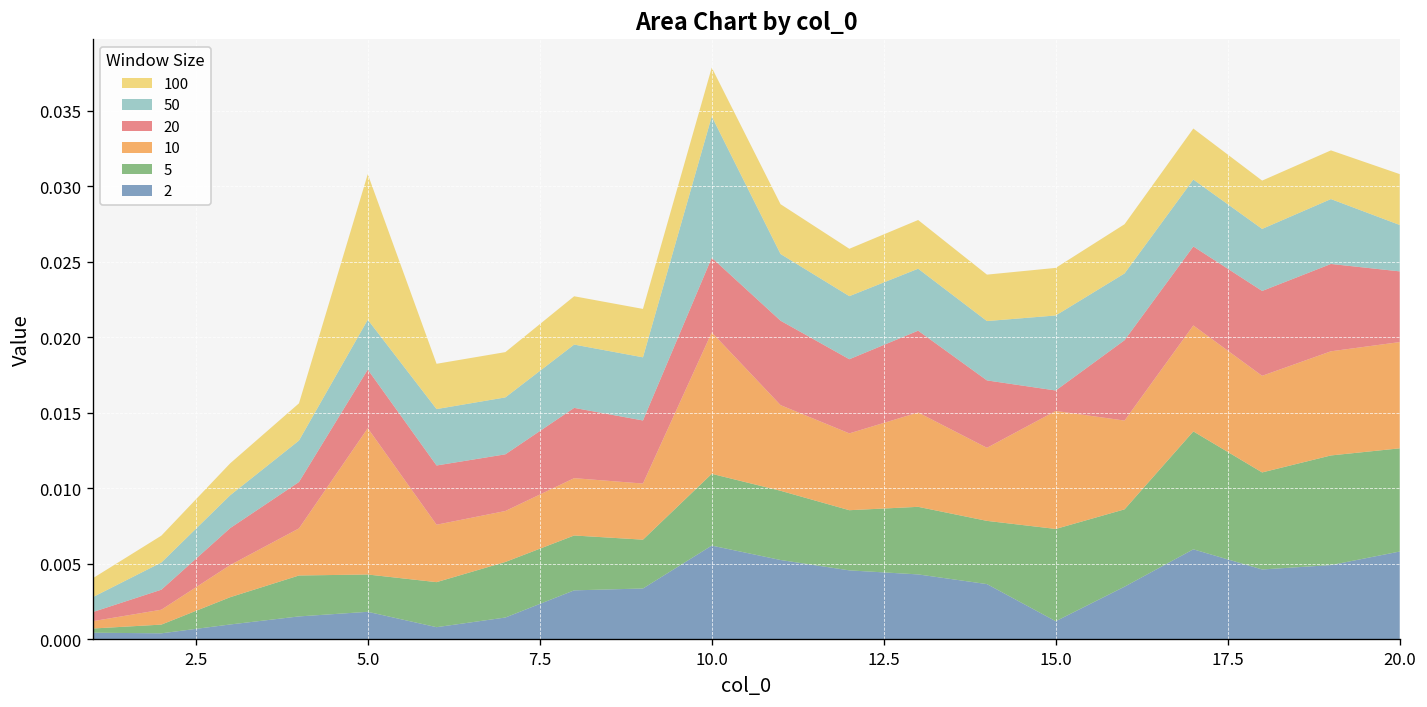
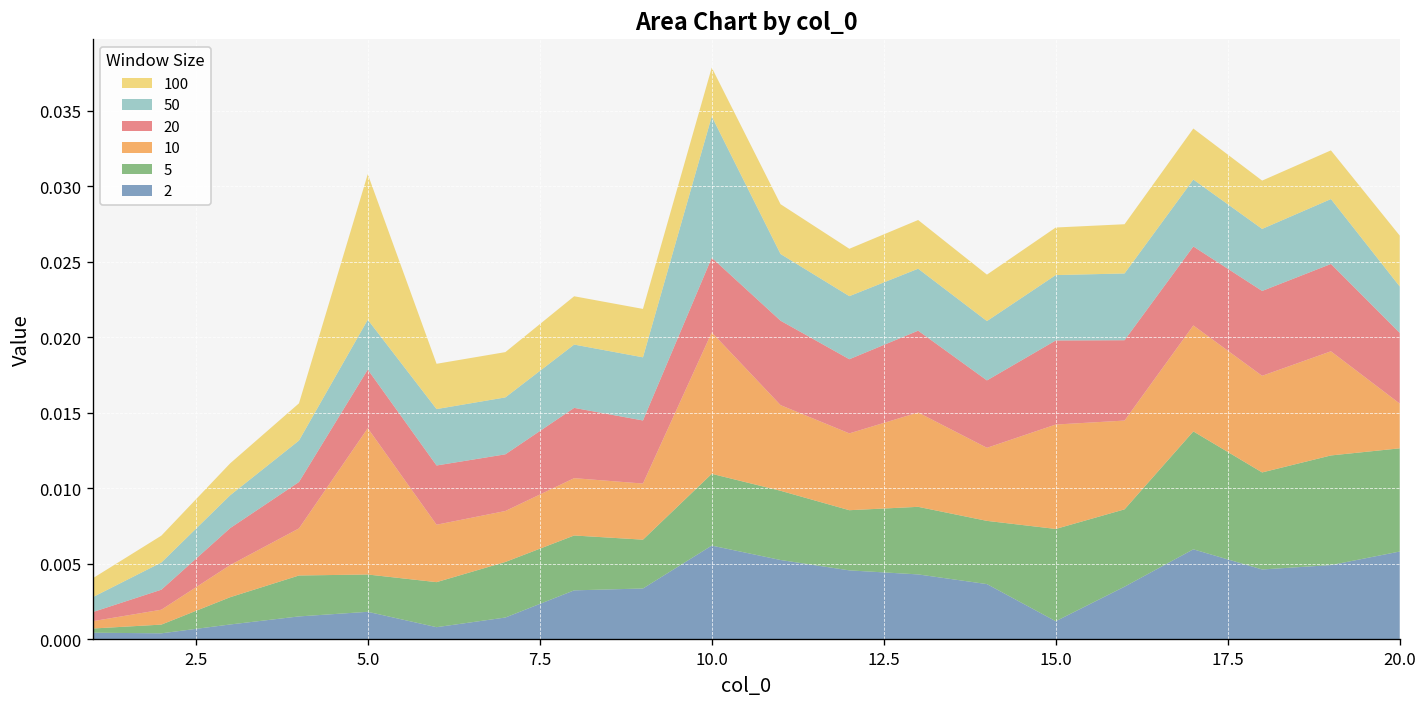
10, 15.0: 0.0078 -> 0.0069
20, 15.0: 0.0014 -> 0.0056
50, 15.0: 0.0050 -> 0.0043
10, 20.0: 0.0070 -> 0.0030
